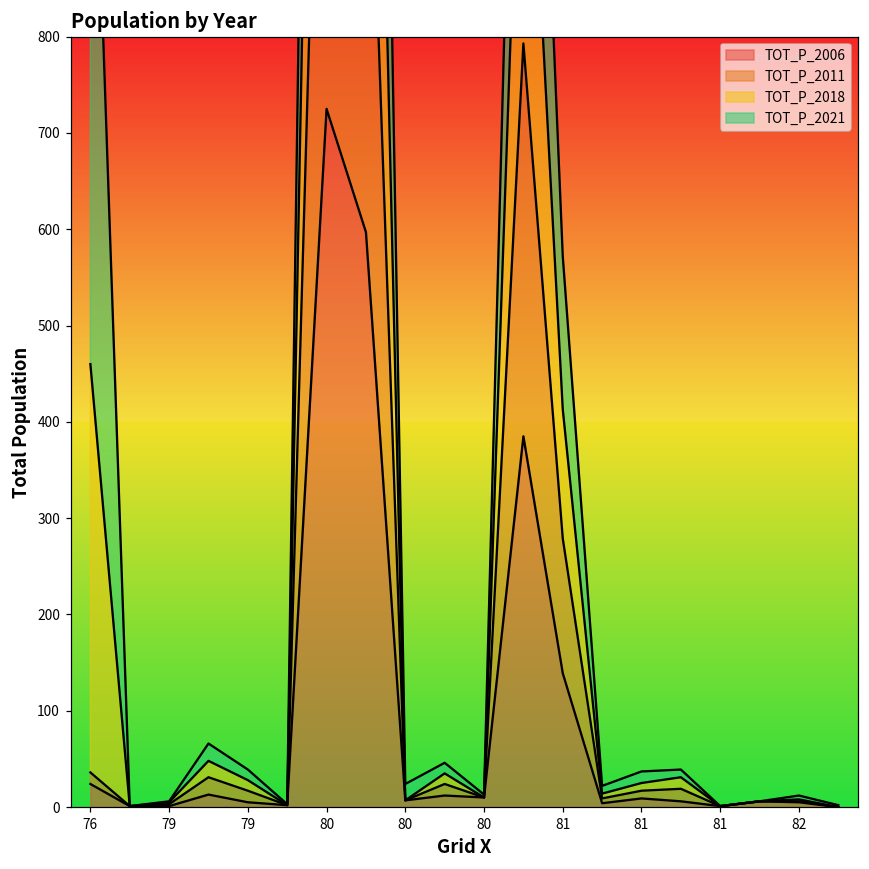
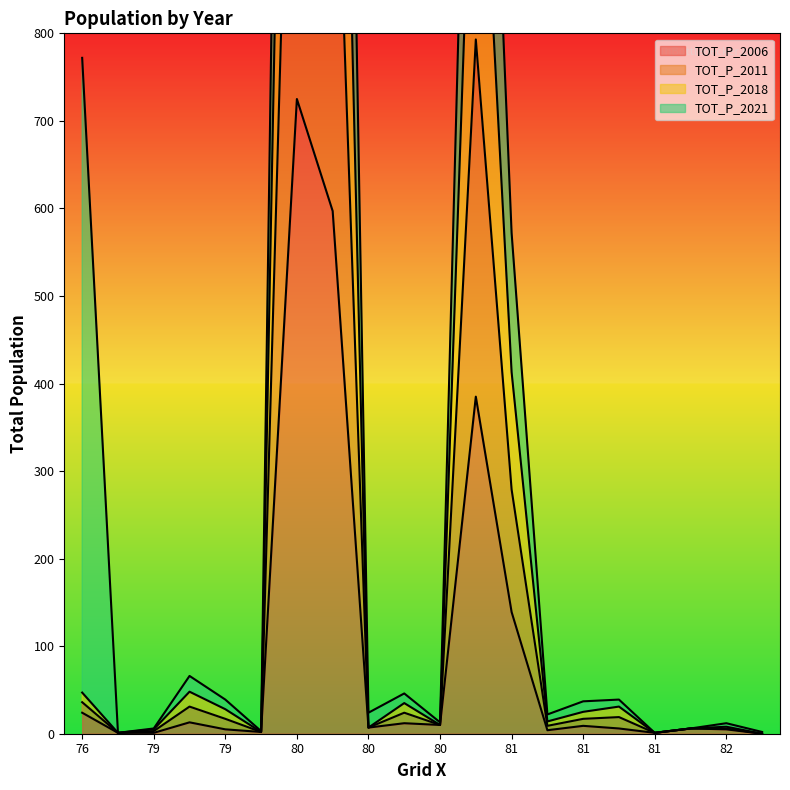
TOT_P_2018, 76: 420 -> 10
